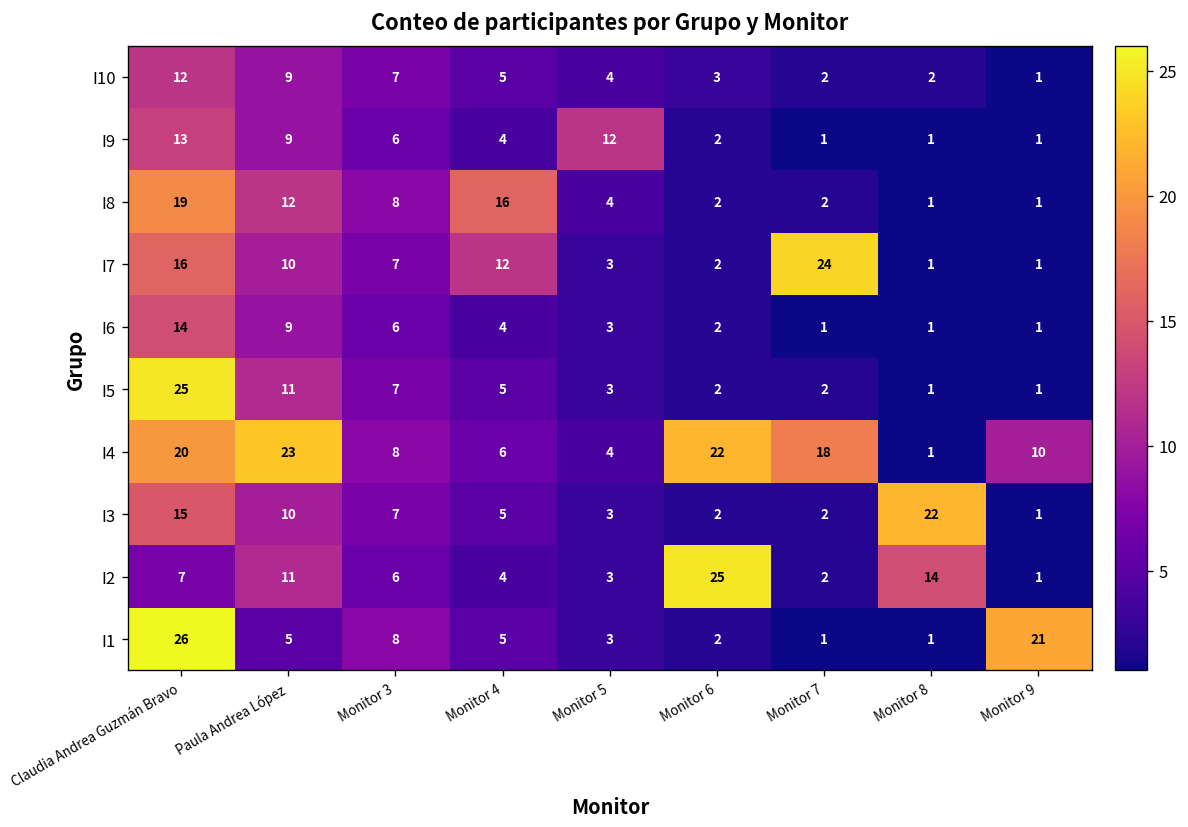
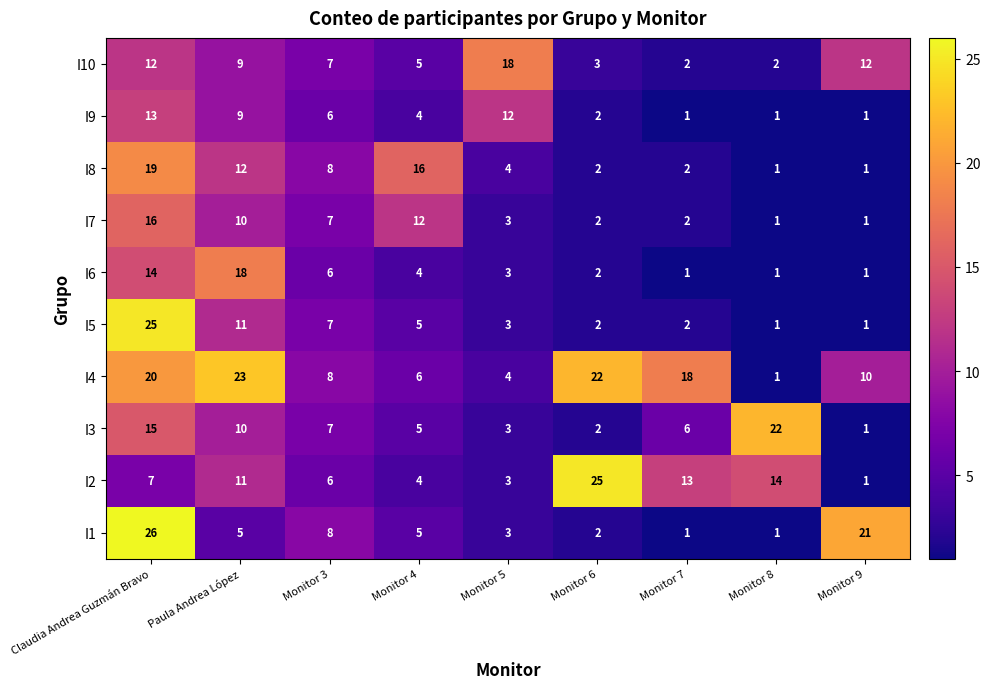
I10, Monitor 5: 4 -> 18
I10, Monitor 9: 1 -> 12
I7, Monitor 7: 24 -> 2
I6, Paula Andrea López: 9 -> 18
I3, Monitor 7: 2 -> 6
I2, Monitor 7: 2 -> 13
